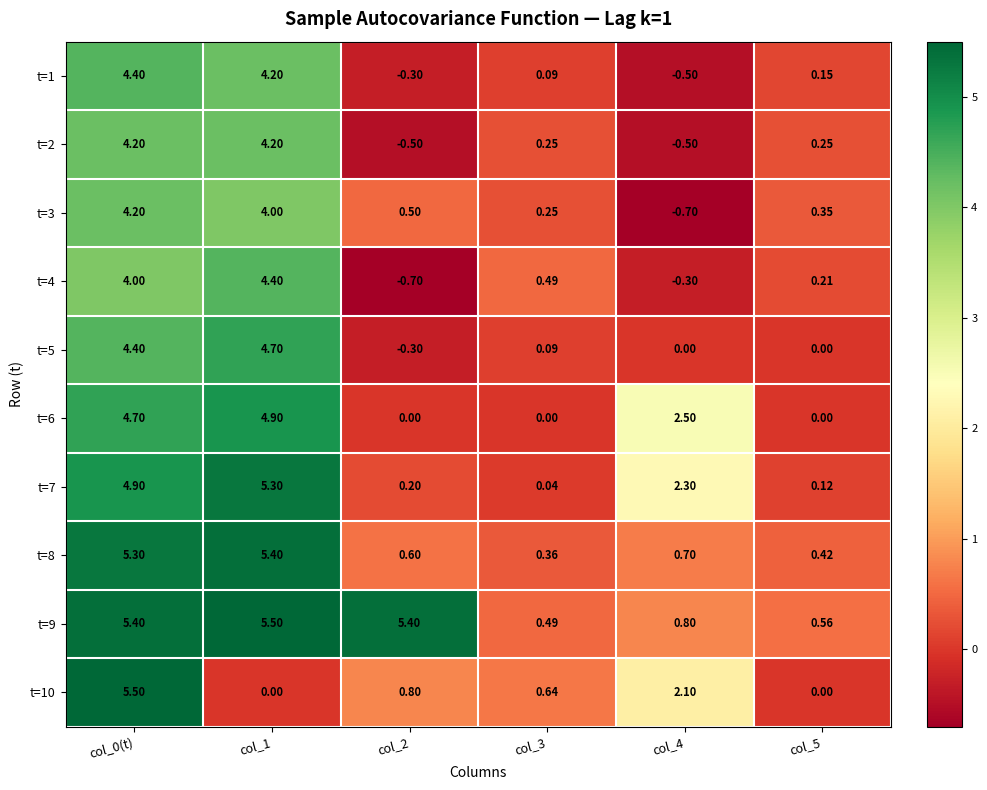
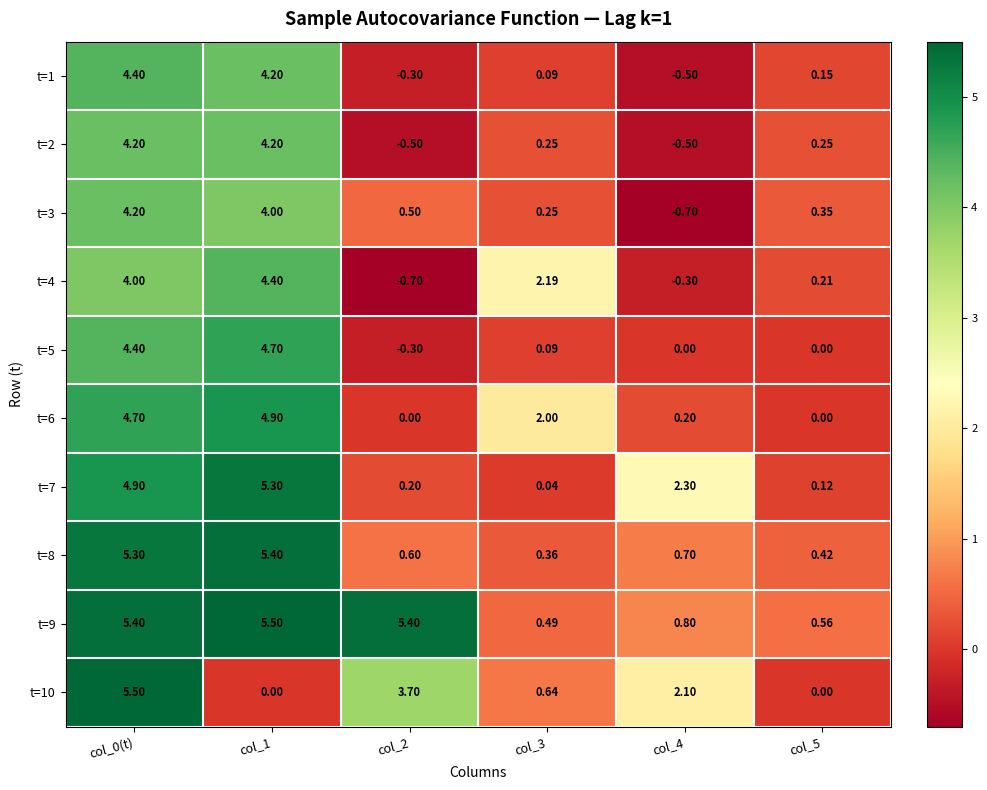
t=4, col_3: 0.49 -> 2.19
t=6, col_3: 0.00 -> 2.00
t=6, col_4: 2.50 -> 0.20
t=10, col_2: 0.80 -> 3.70
